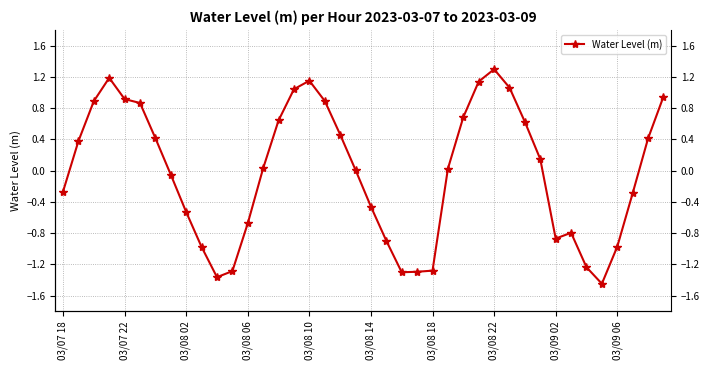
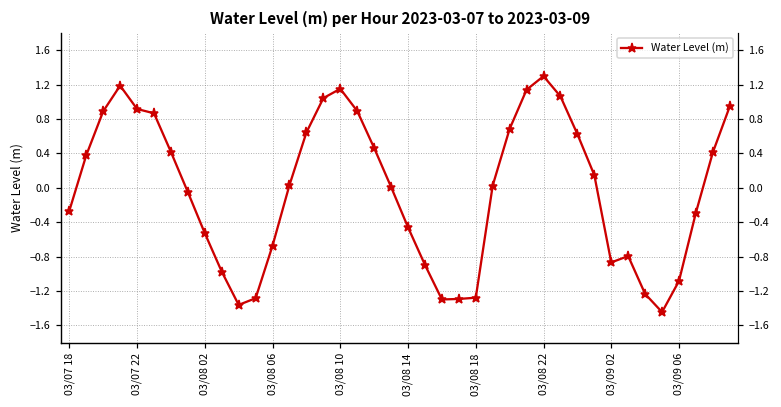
03/09 06: -1.0 -> -1.1
